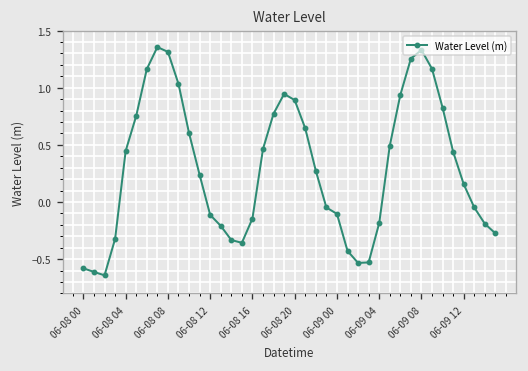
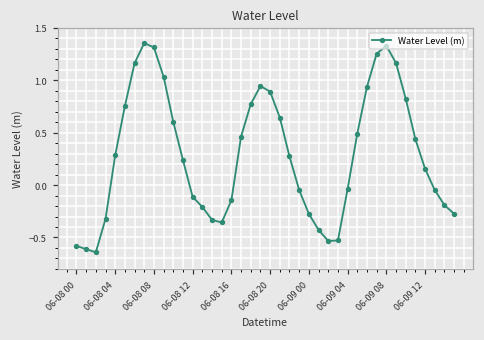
06-08 04: 0.4 -> 0.3
06-09 00: -0.1 -> -0.3
06-09 04: -0.2 -> 0.0
